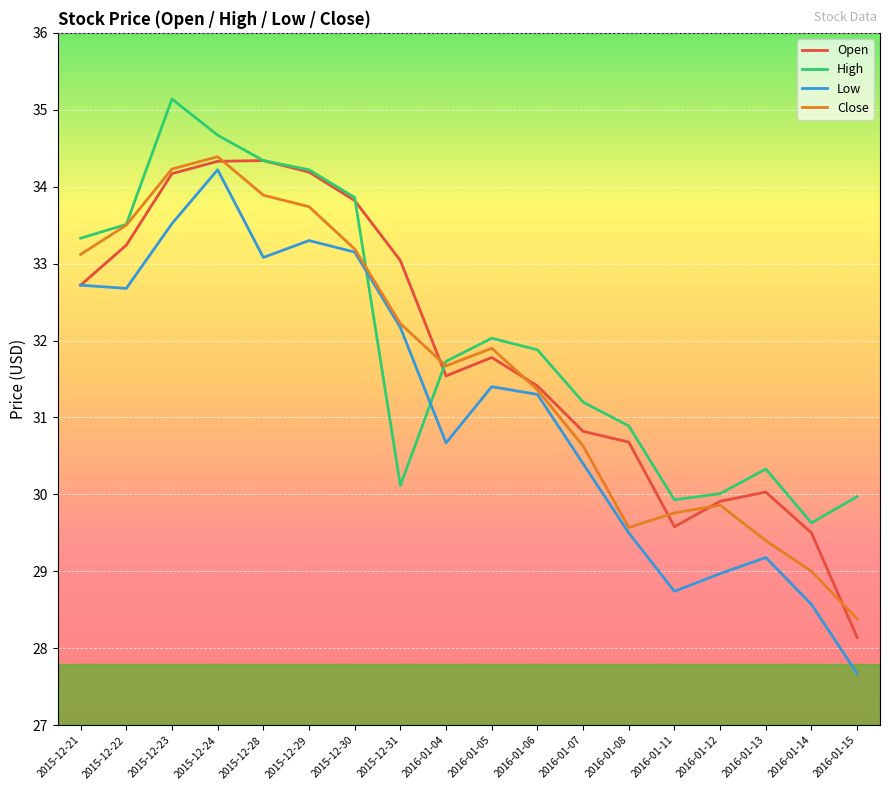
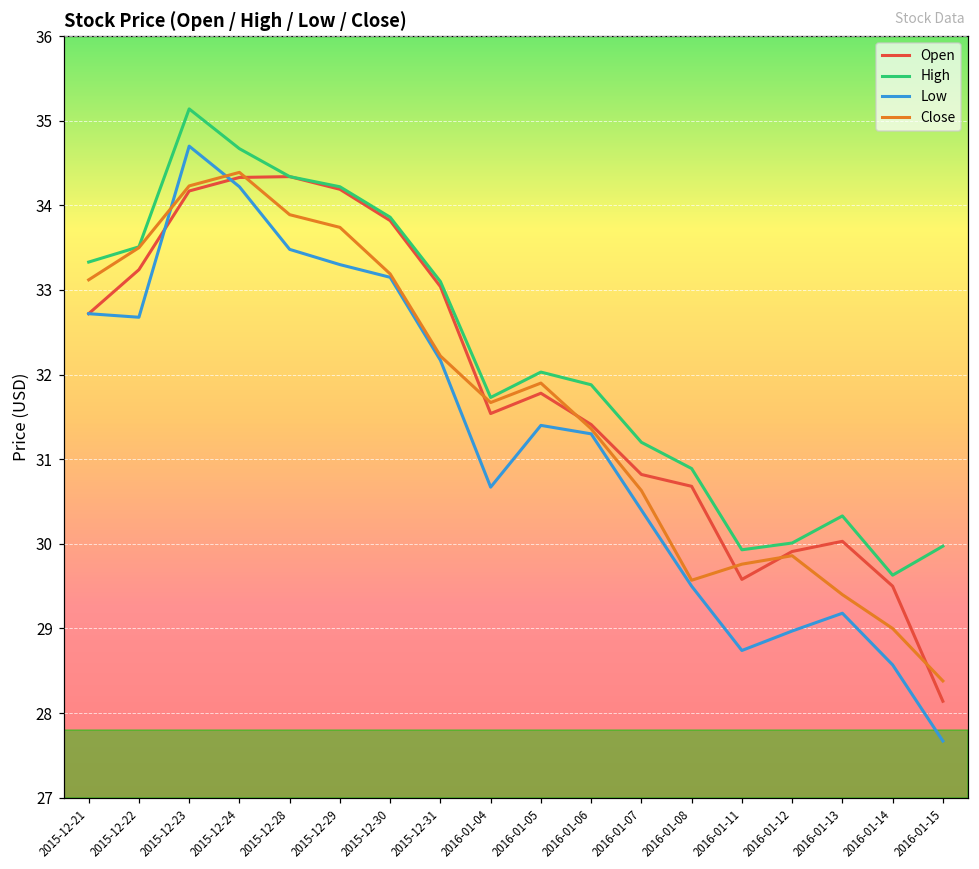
Low, 2015-12-23: 33.5 -> 34.7
Low, 2015-12-28: 33.1 -> 33.5
High, 2015-12-31: 30.1 -> 33.1
